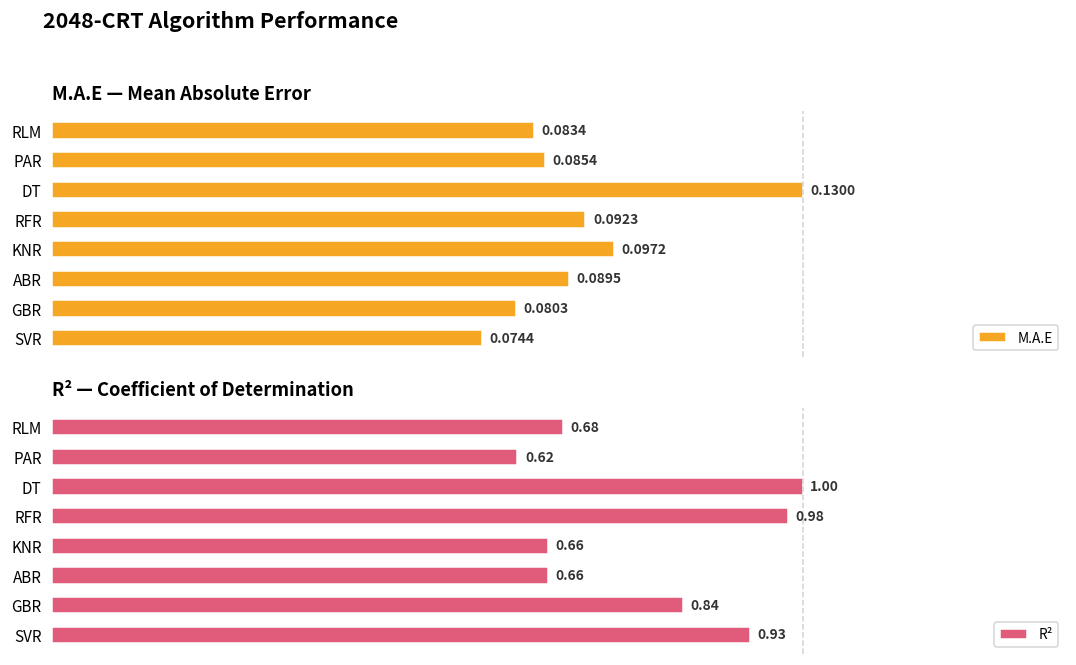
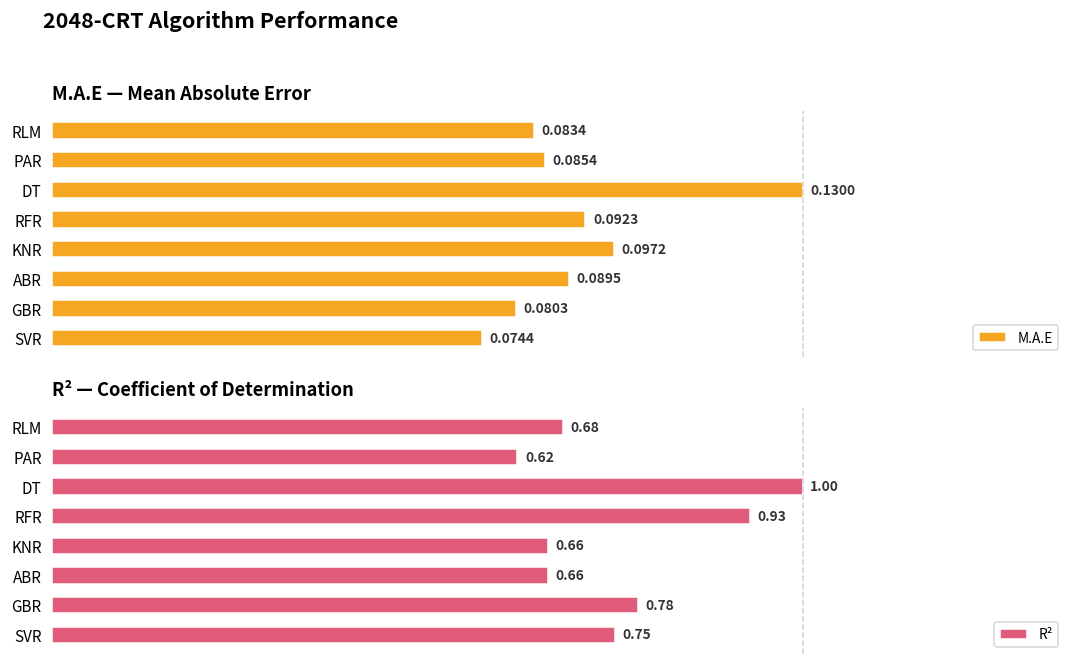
R² — Coefficient of Determination, RFR: 0.98 -> 0.93
R² — Coefficient of Determination, GBR: 0.84 -> 0.78
R² — Coefficient of Determination, SVR: 0.93 -> 0.75
